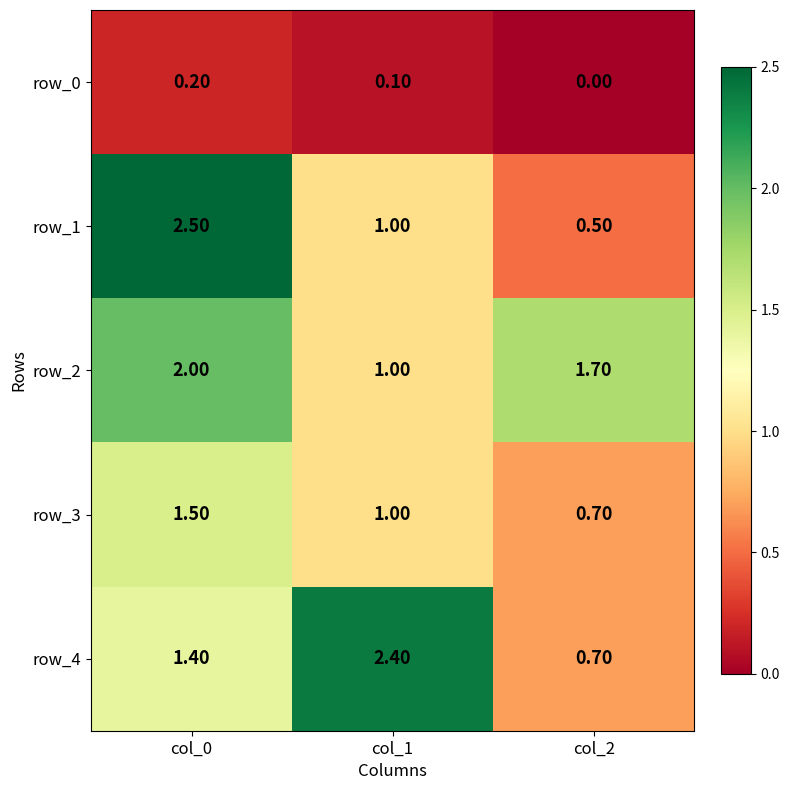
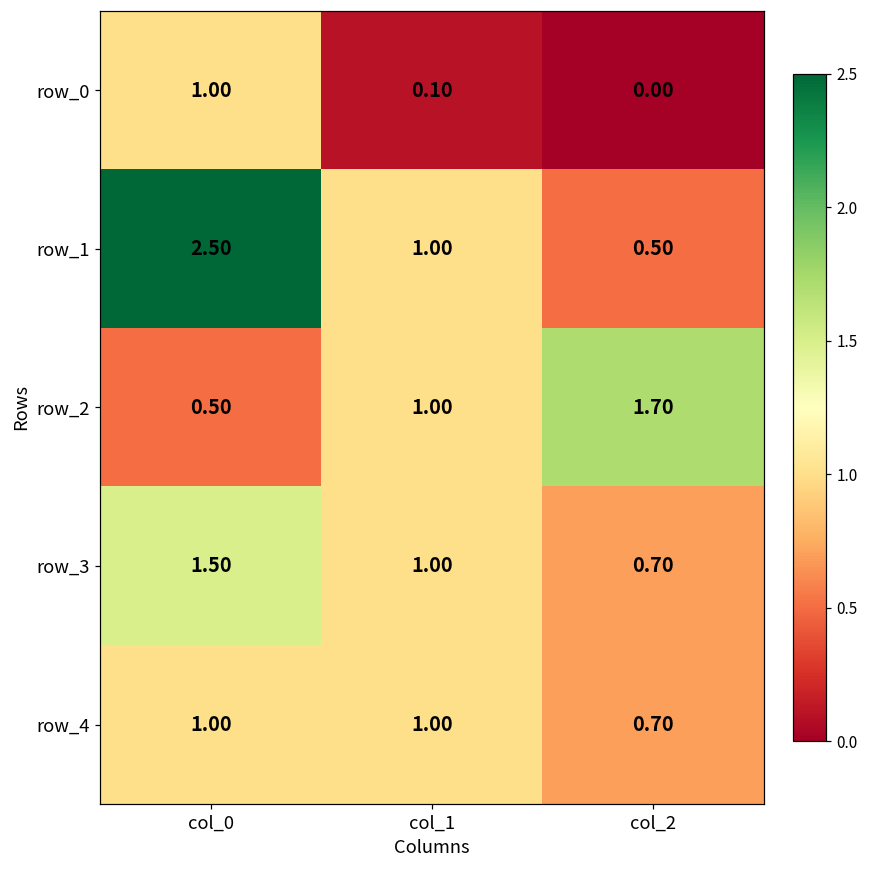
row_0, col_0: 0.20 -> 1.00
row_2, col_0: 2.00 -> 0.50
row_4, col_0: 1.40 -> 1.00
row_4, col_1: 2.40 -> 1.00
